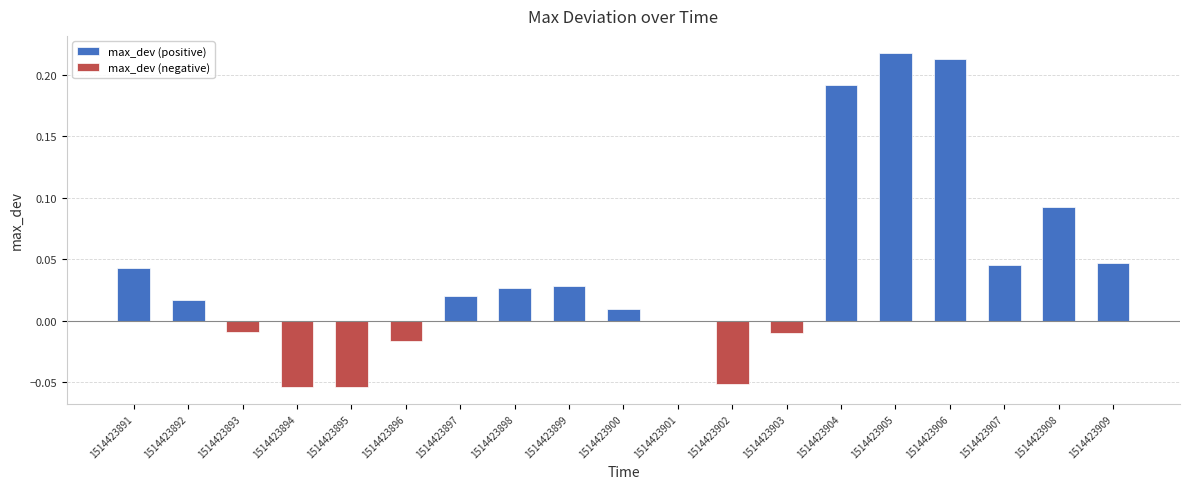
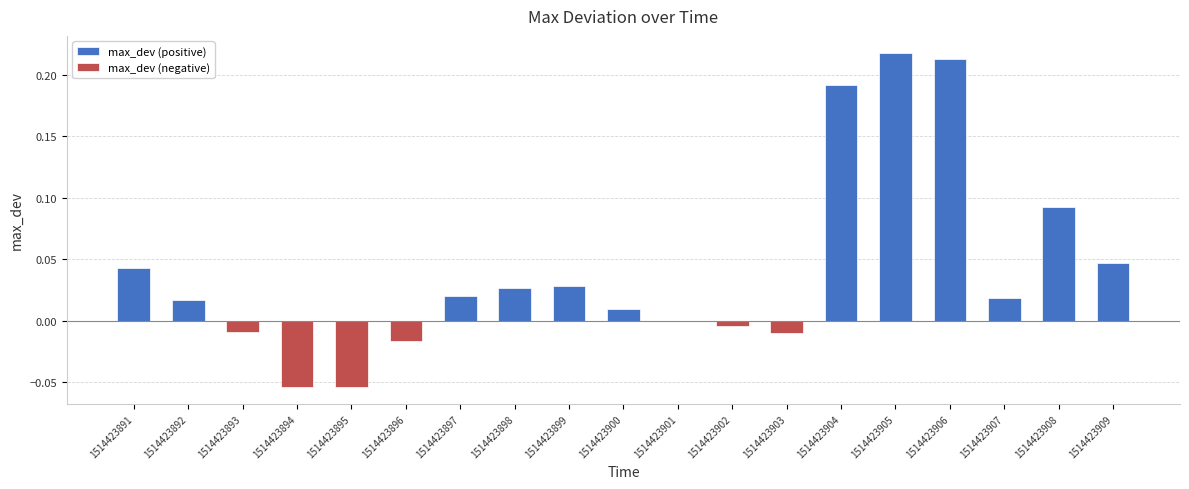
max_dev (negative), 1514423902: -0.052 -> -0.005
max_dev (positive), 1514423907: 0.045 -> 0.018
